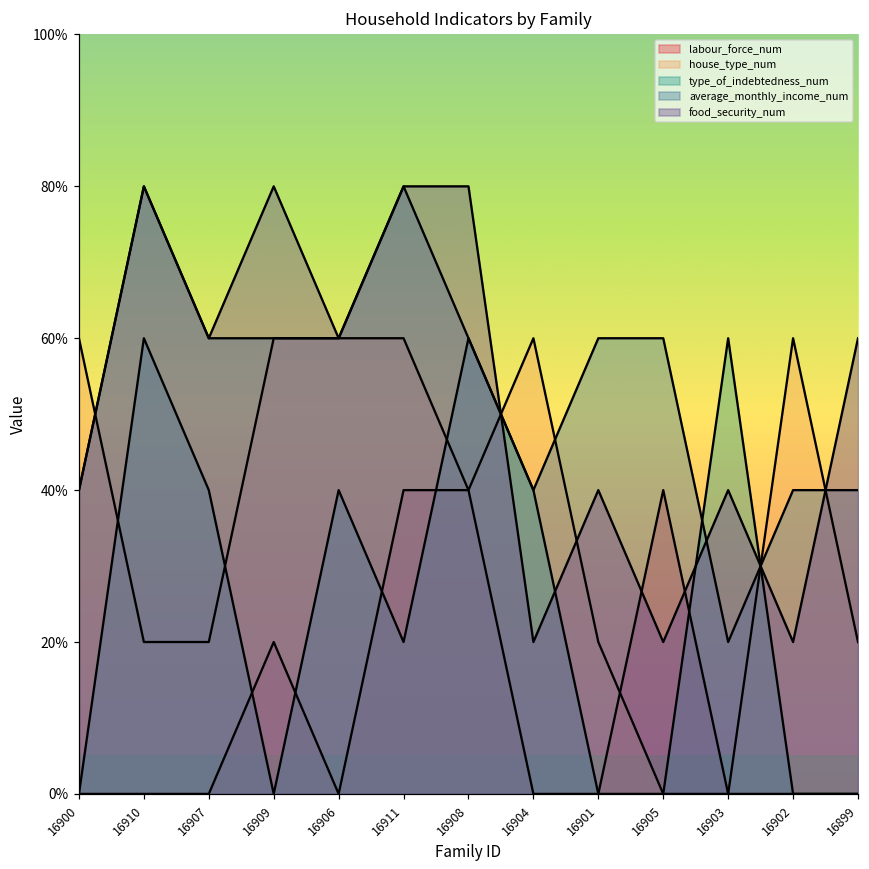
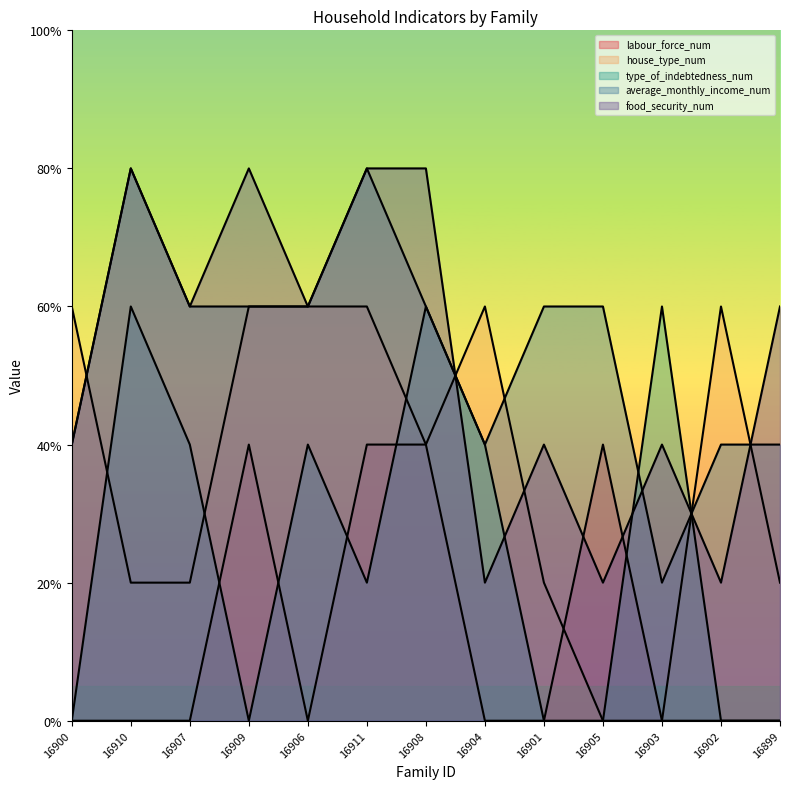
labour_force_num, 16909: 20% -> 40%
